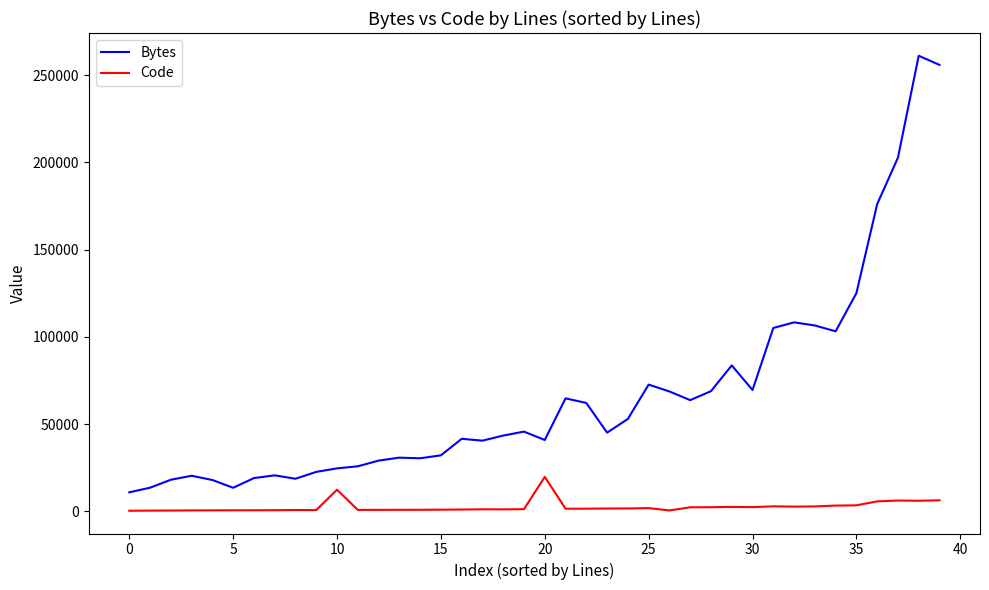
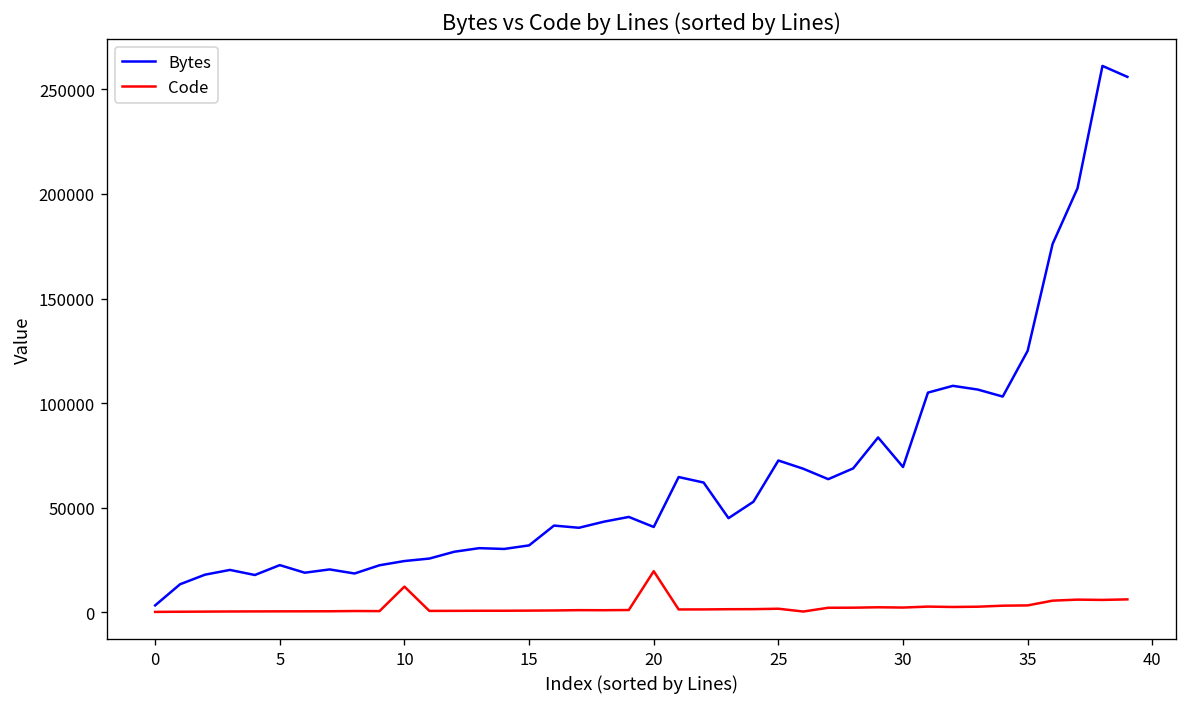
Bytes, 0: 11000 -> 3000
Bytes, 5: 13000 -> 23000
